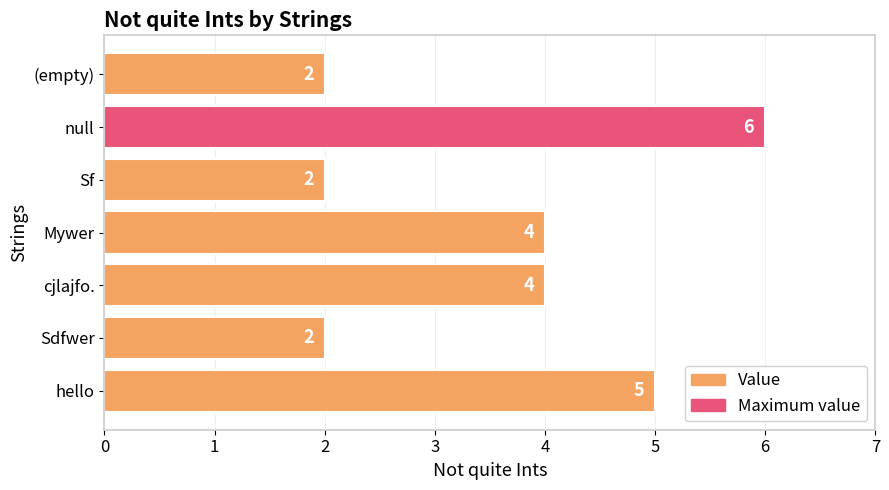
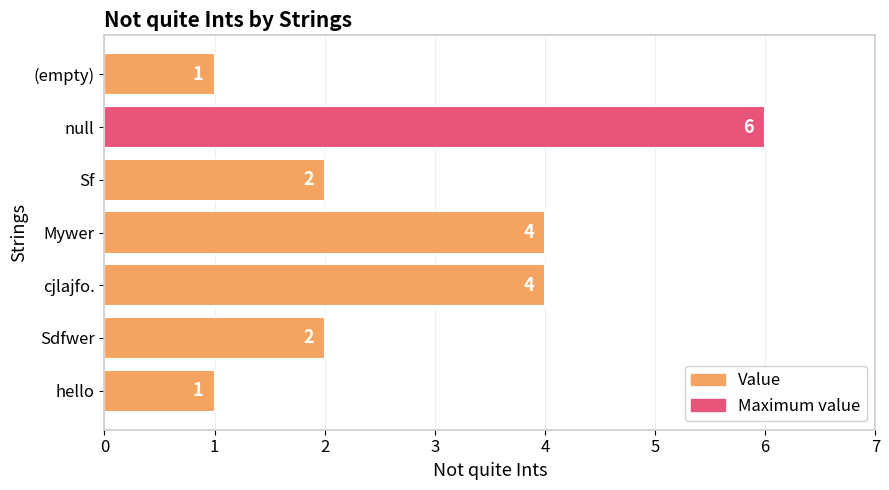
(empty): 2 -> 1
hello: 5 -> 1
